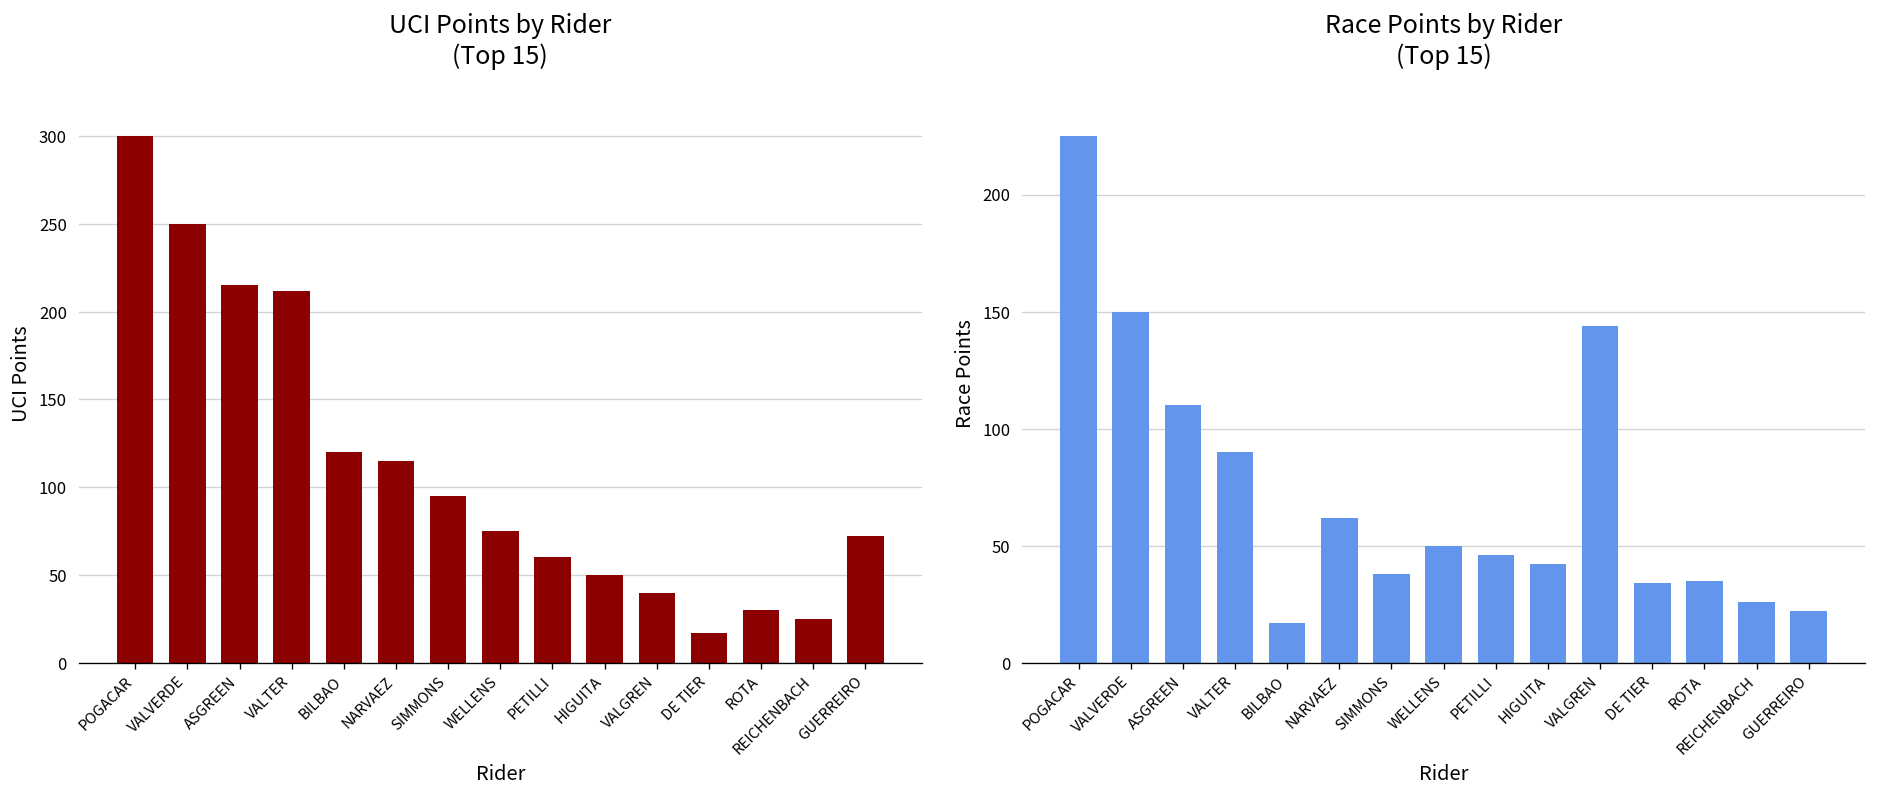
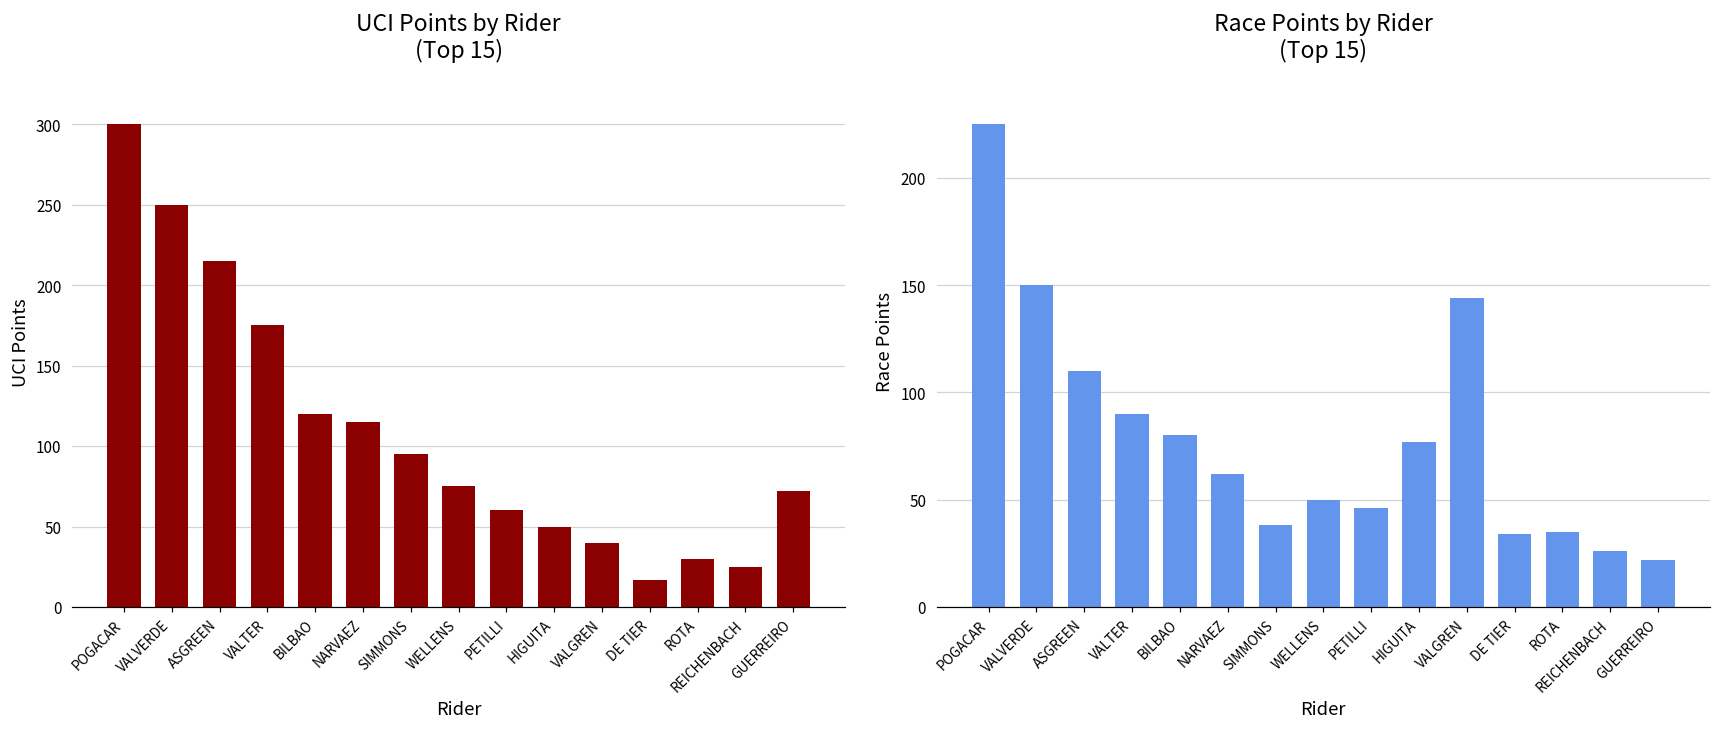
UCI Points by Rider (Top 15), VALTER: 212 -> 175
Race Points by Rider (Top 15), BILBAO: 17 -> 80
Race Points by Rider (Top 15), HIGUITA: 42 -> 77
